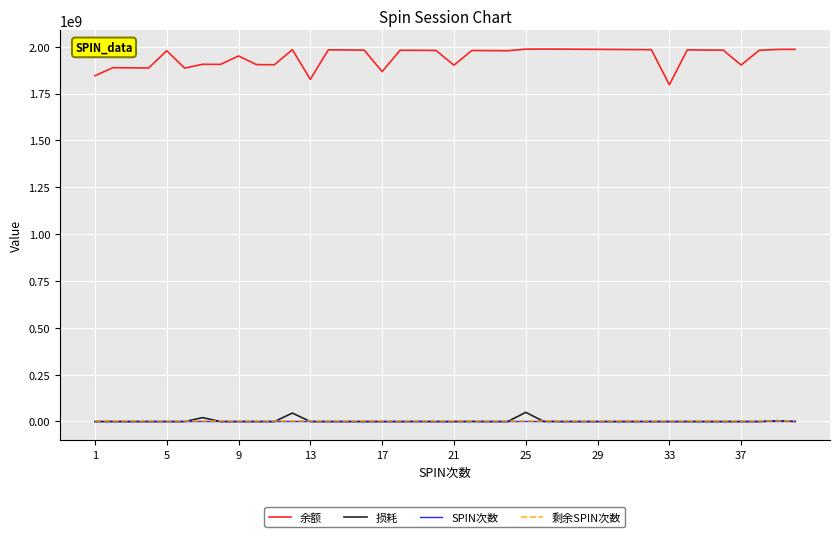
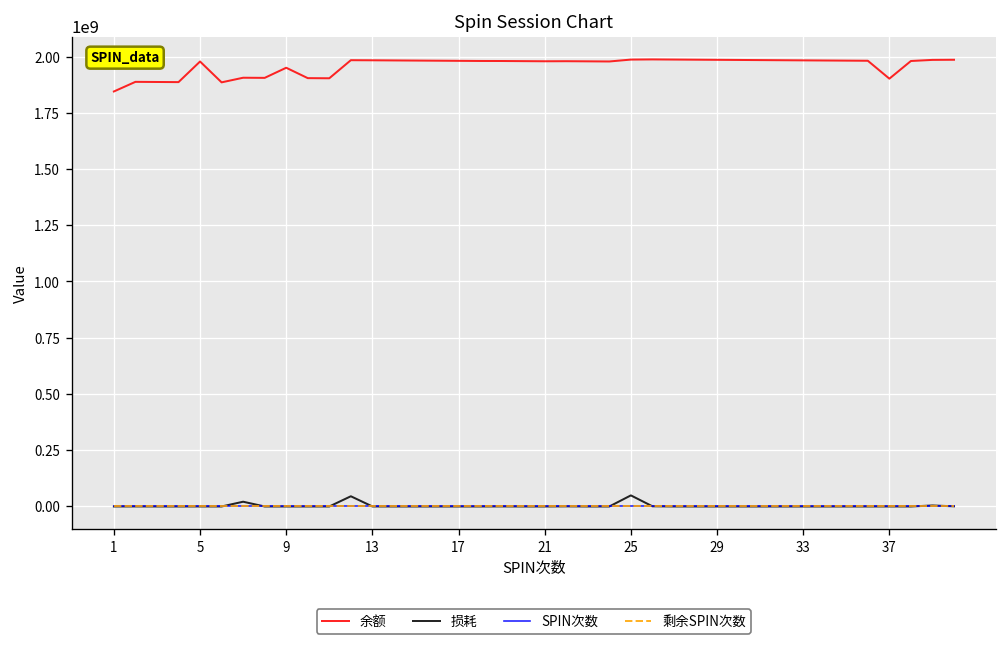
余额, 13: 1830000000 -> 1980000000
余额, 17: 1870000000 -> 1980000000
余额, 21: 1900000000 -> 1980000000
余额, 33: 1800000000 -> 1980000000
